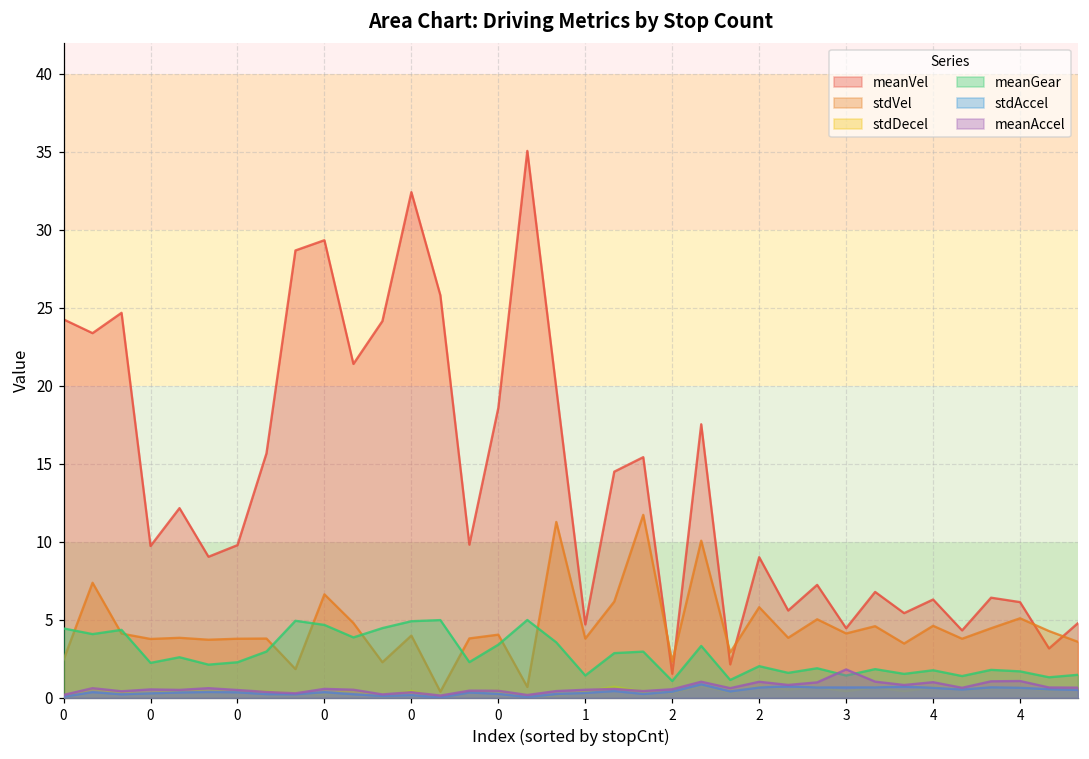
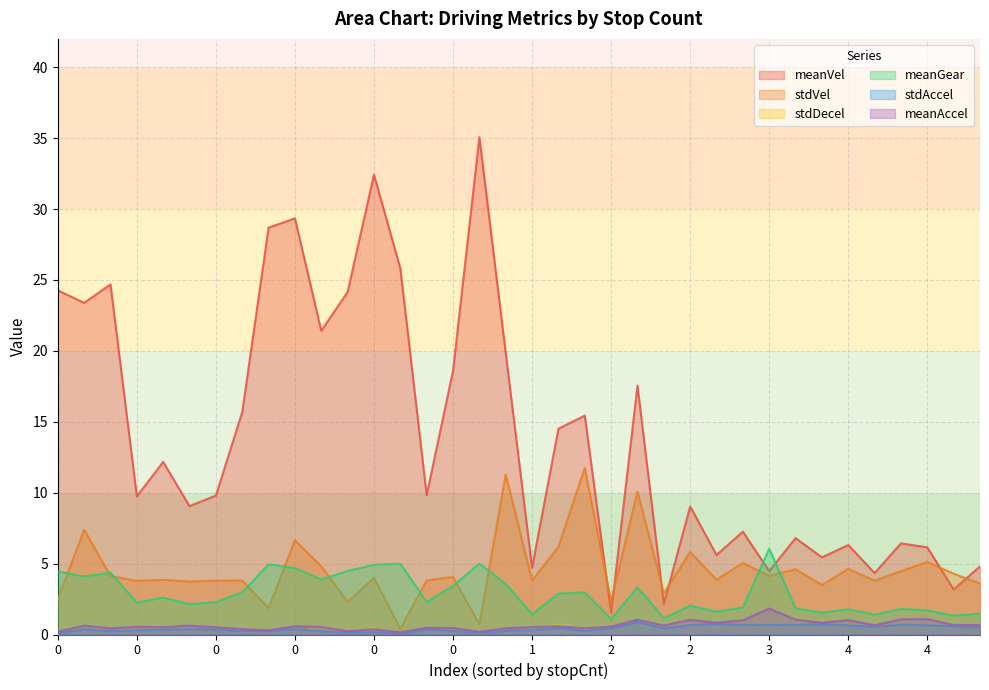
meanGear, 3: 1.4 -> 6.1
